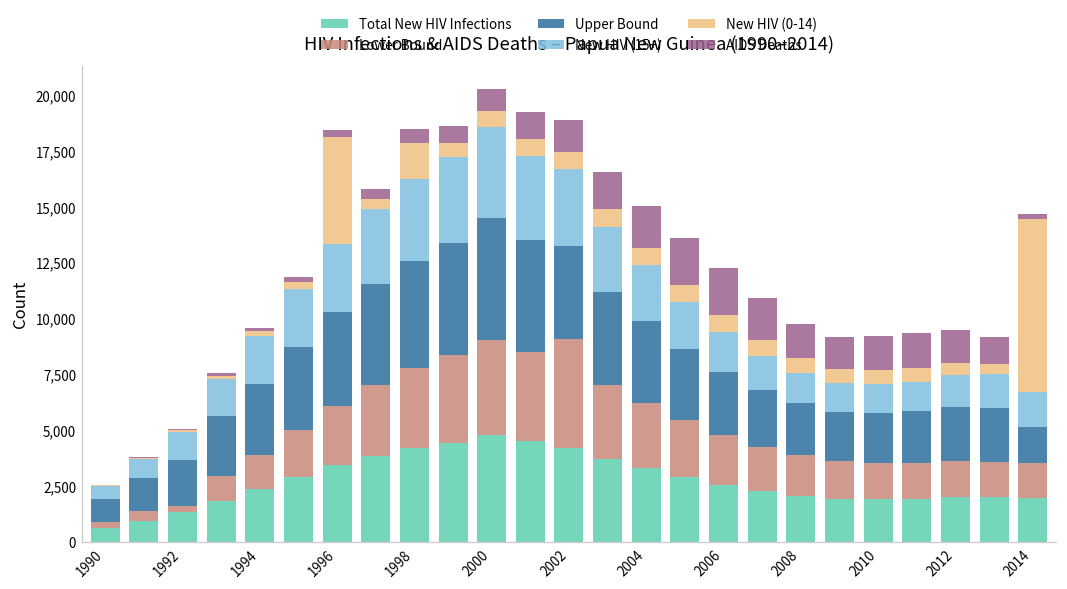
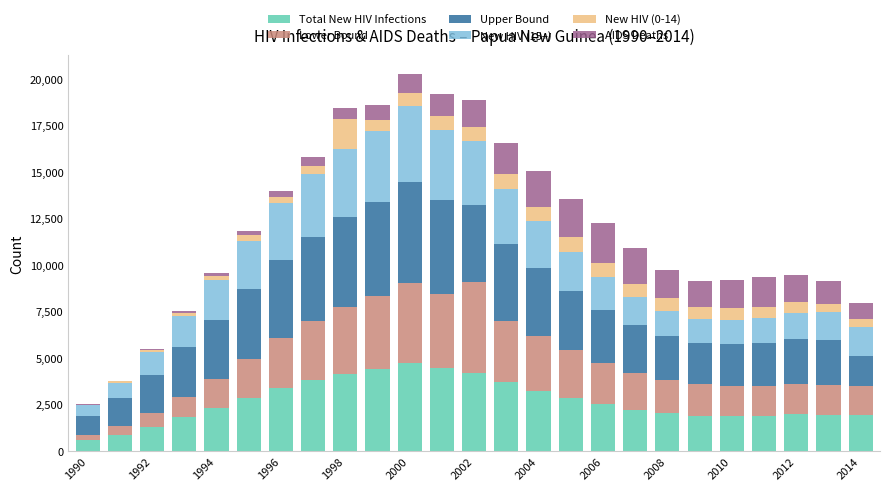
Lower Bound, 1992: 300 -> 700
New HIV (0-14), 1996: 4,800 -> 400
New HIV (0-14), 2014: 7,700 -> 400
AIDS Deaths, 2014: 200 -> 900
